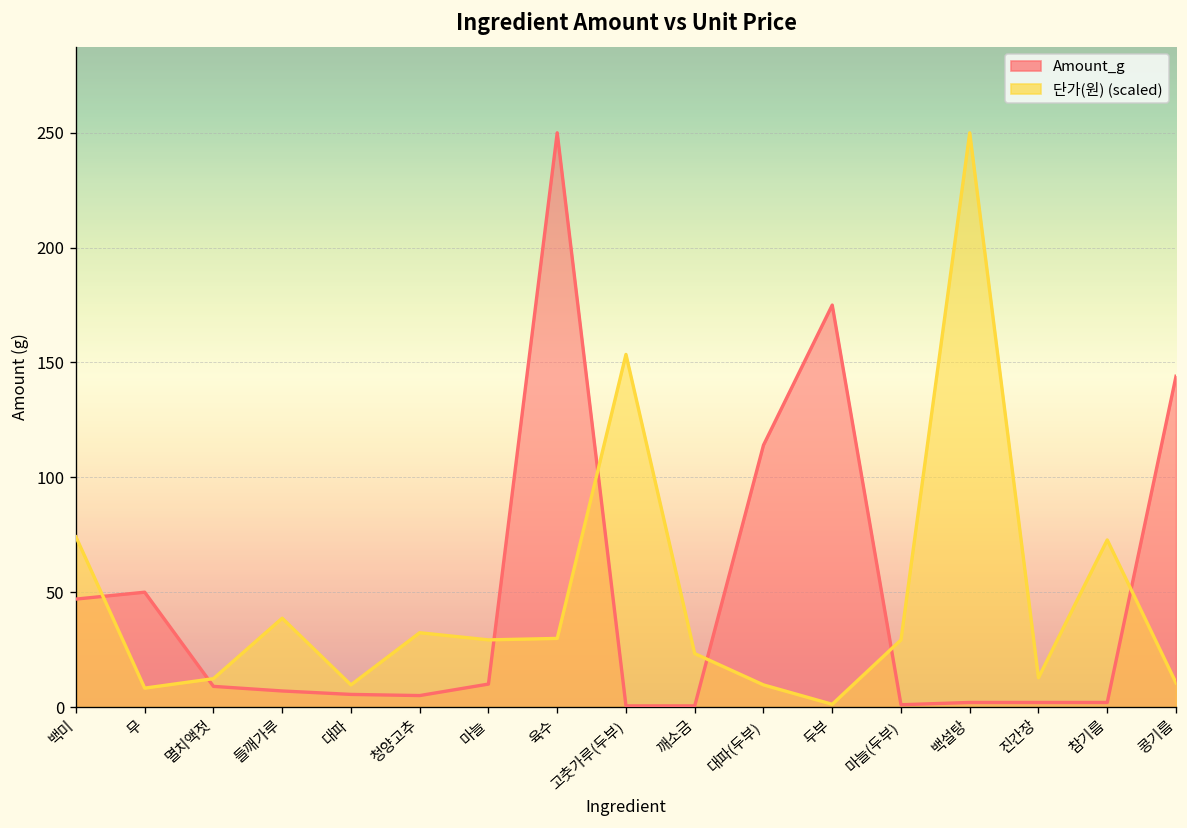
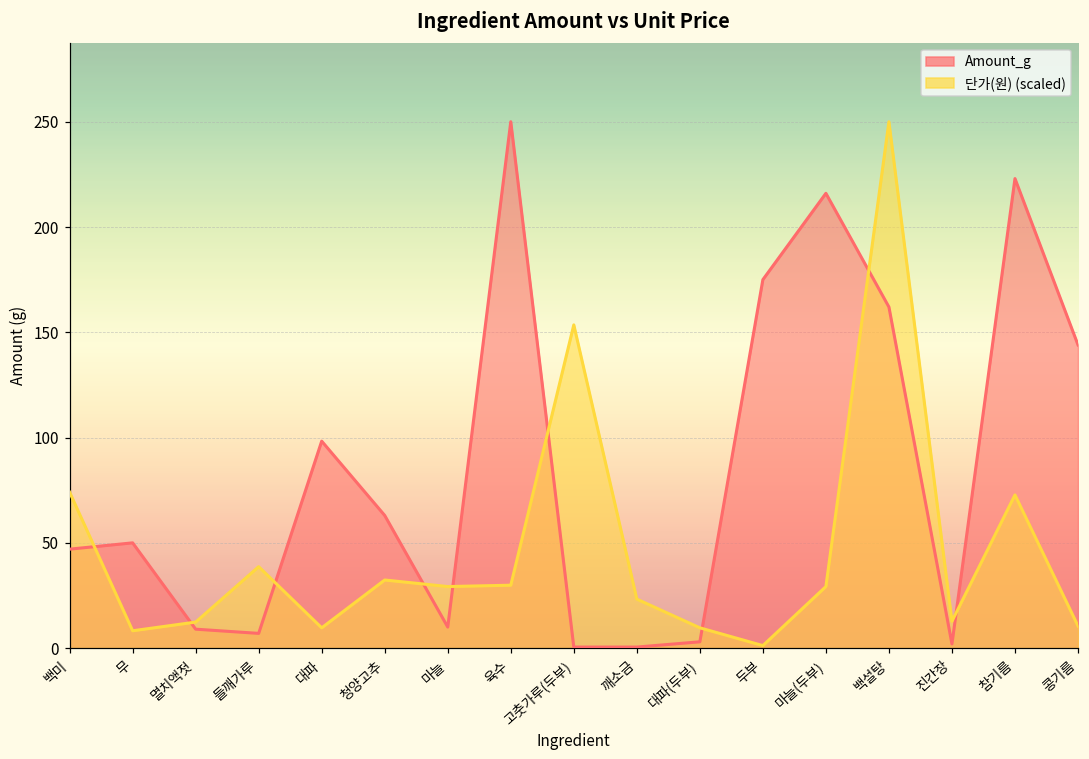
Amount_g, 대파: 6 -> 98
Amount_g, 청양고추: 5 -> 63
Amount_g, 대파(두부): 114 -> 3
Amount_g, 마늘(두부): 1 -> 216
Amount_g, 백설탕: 2 -> 162
Amount_g, 참기름: 2 -> 223
